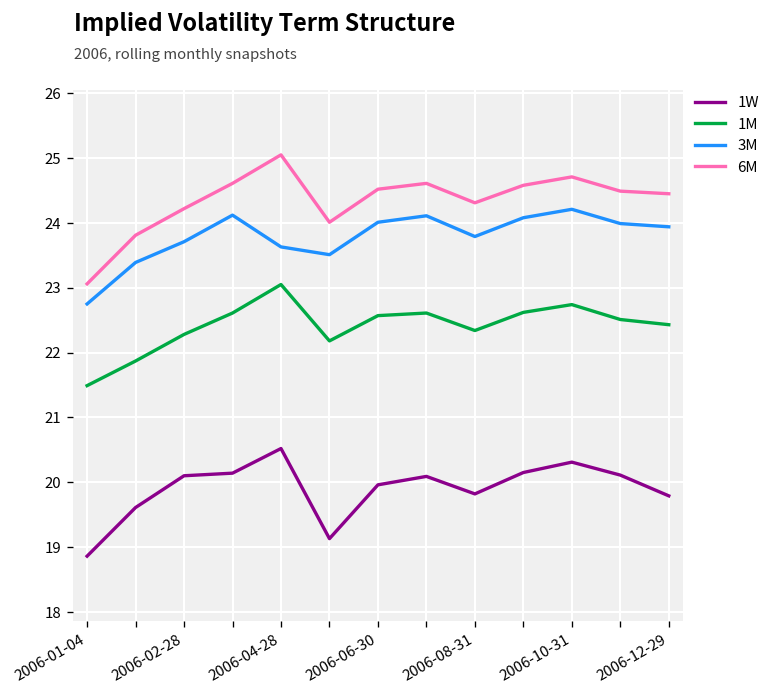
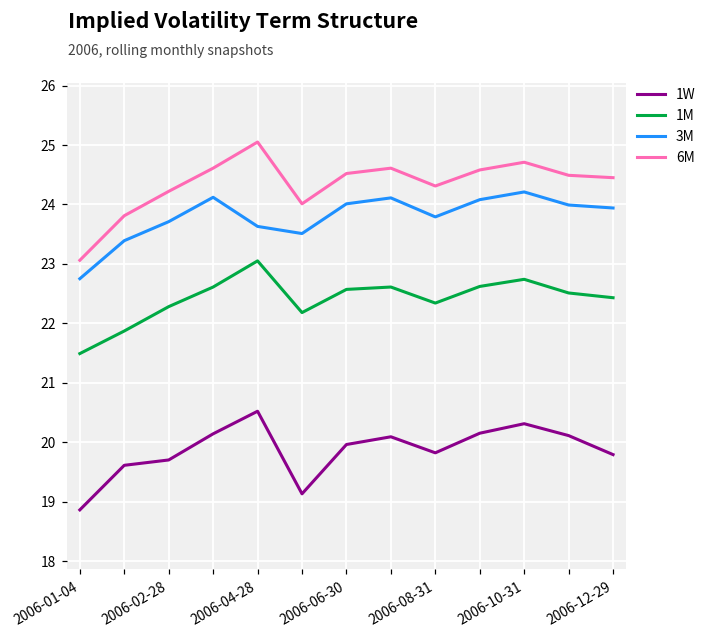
1W, 2006-02-28: 20.1 -> 19.7
